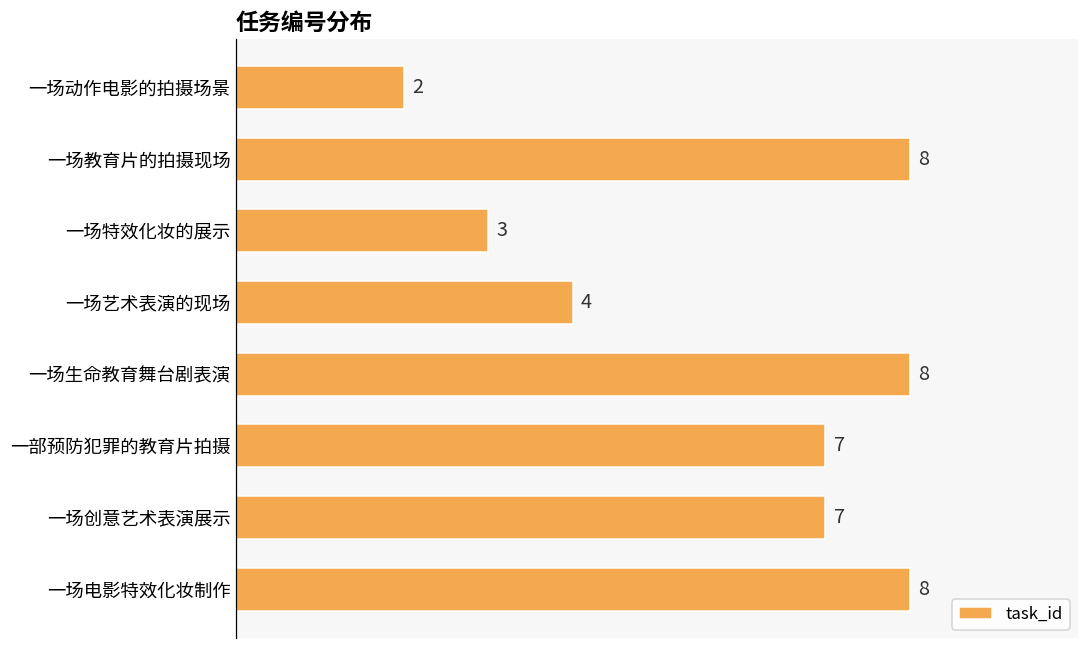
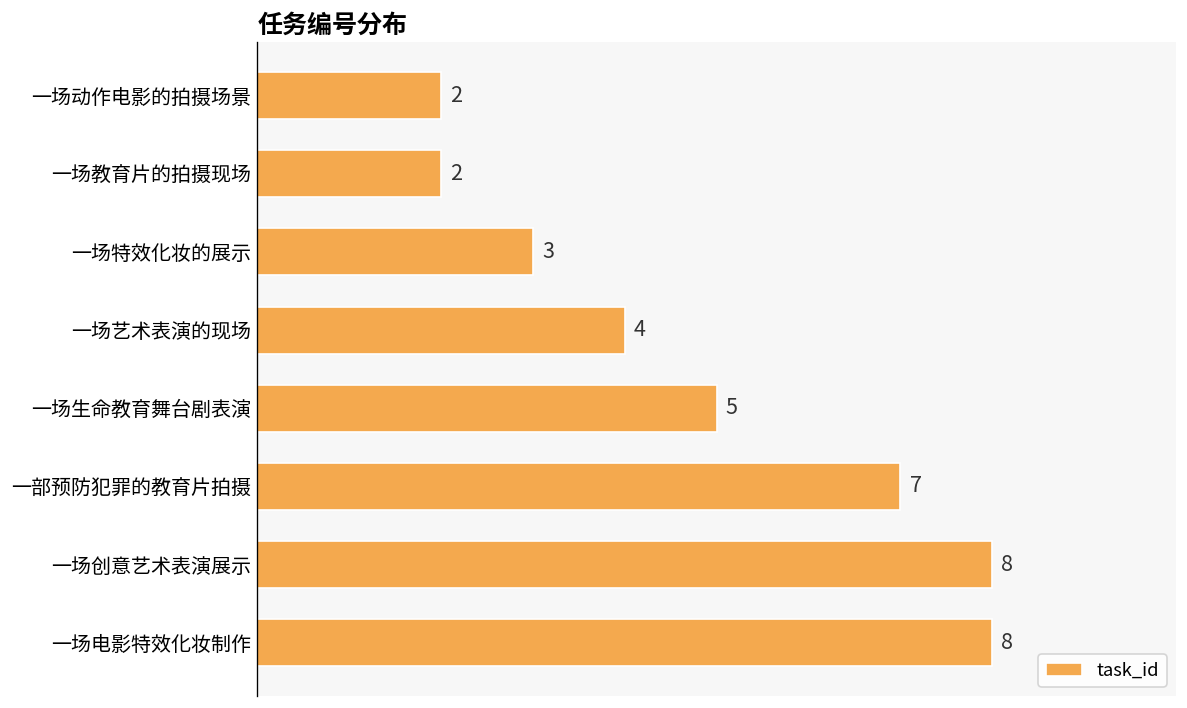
一场教育片的拍摄现场: 8 -> 2
一场生命教育舞台剧表演: 8 -> 5
一场创意艺术表演展示: 7 -> 8
